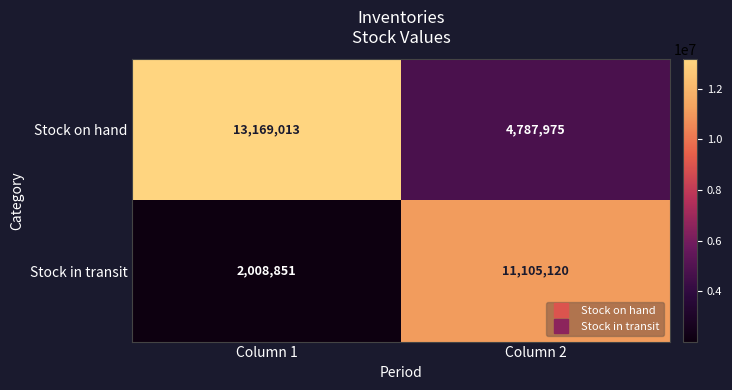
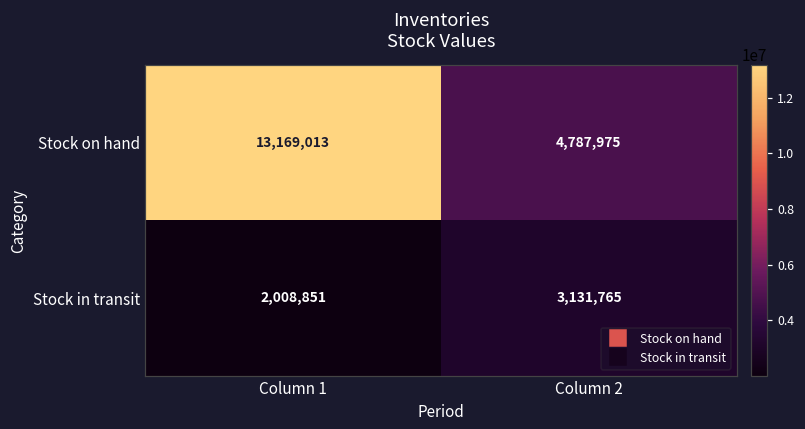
Stock in transit, Column 2: 11,105,120 -> 3,131,765
